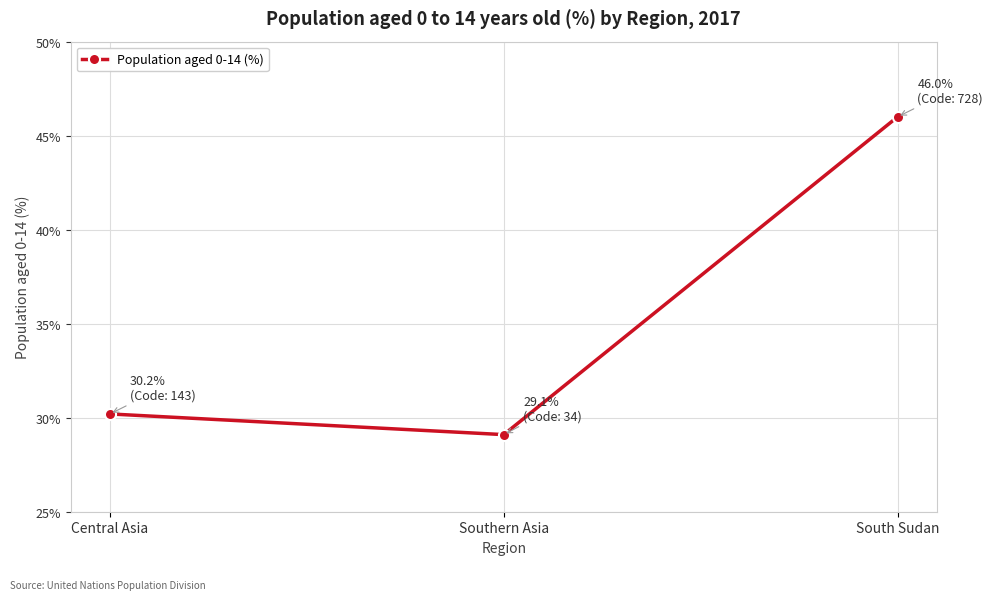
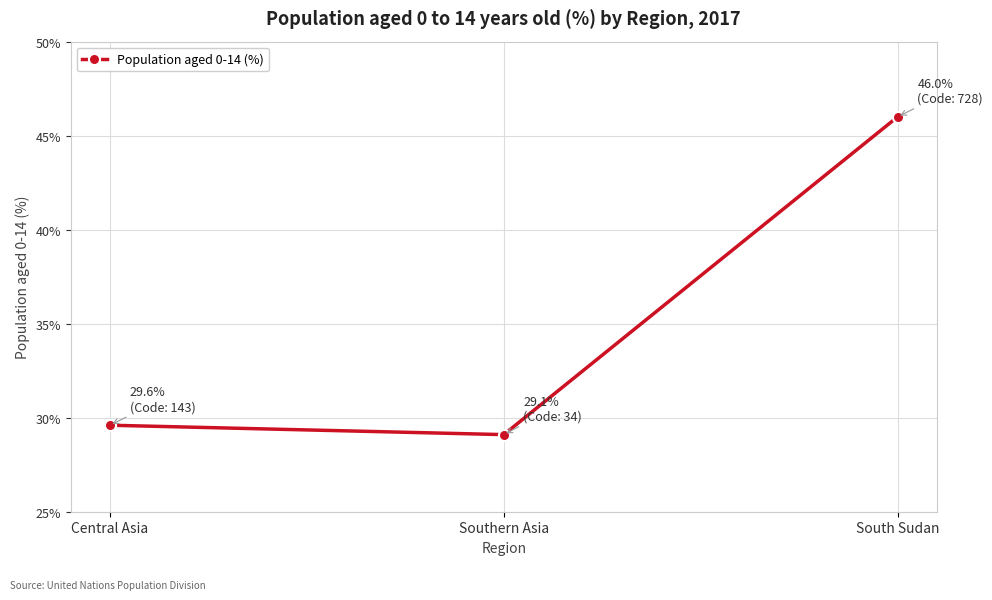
Central Asia: 30.2% -> 29.6%
